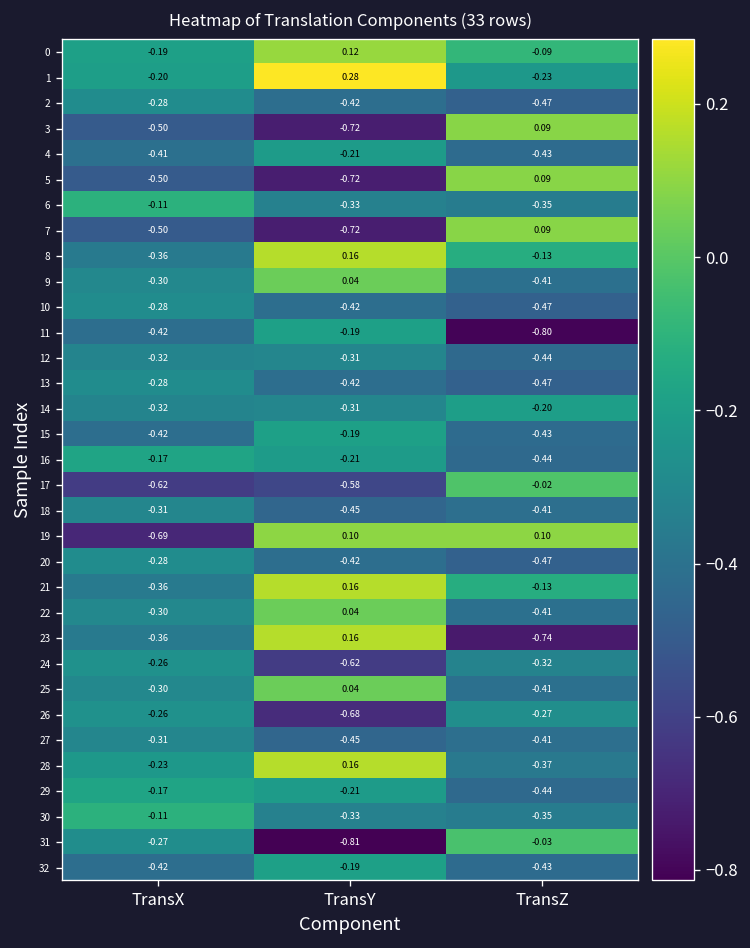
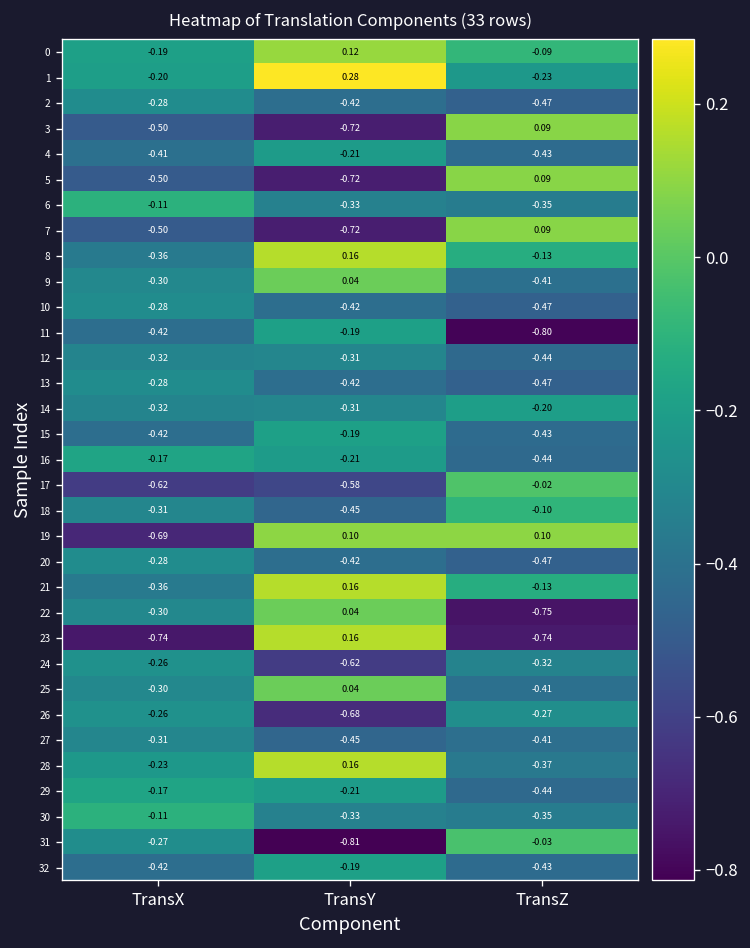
18, TransZ: -0.41 -> -0.10
22, TransZ: -0.41 -> -0.75
23, TransX: -0.36 -> -0.74
